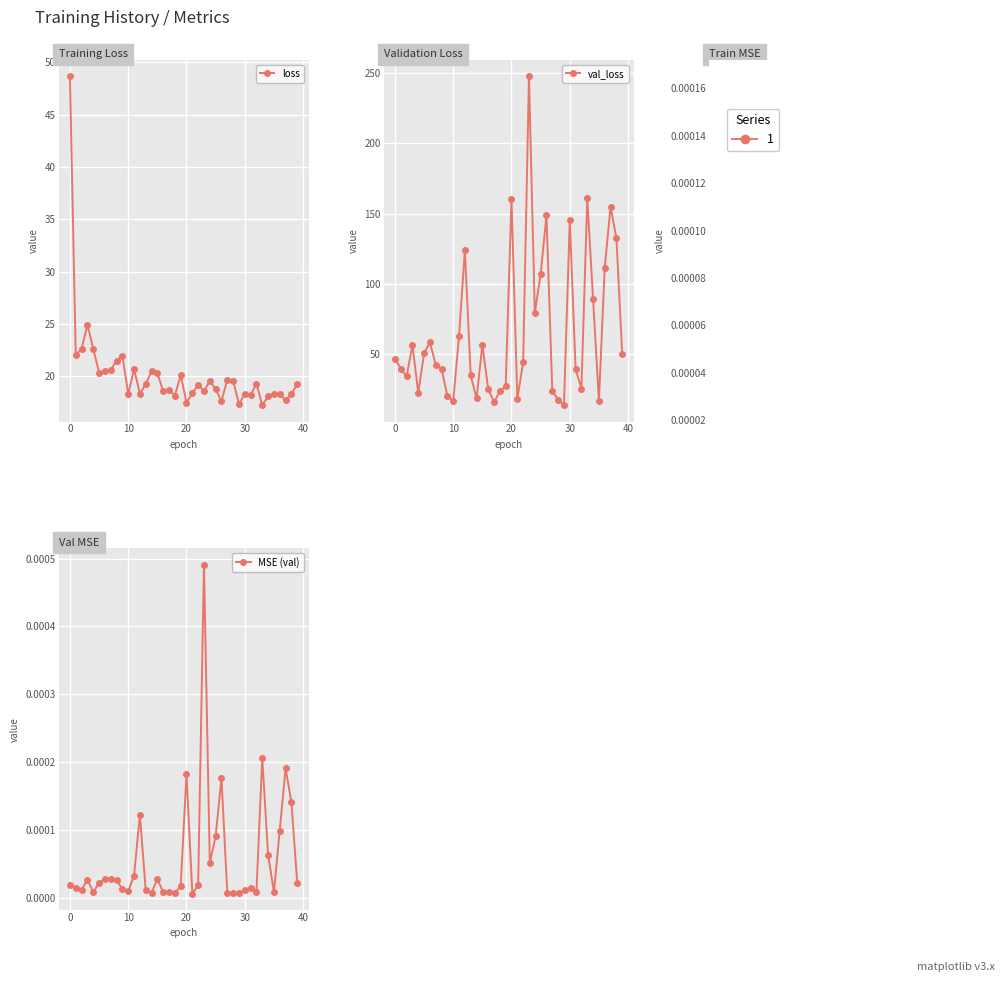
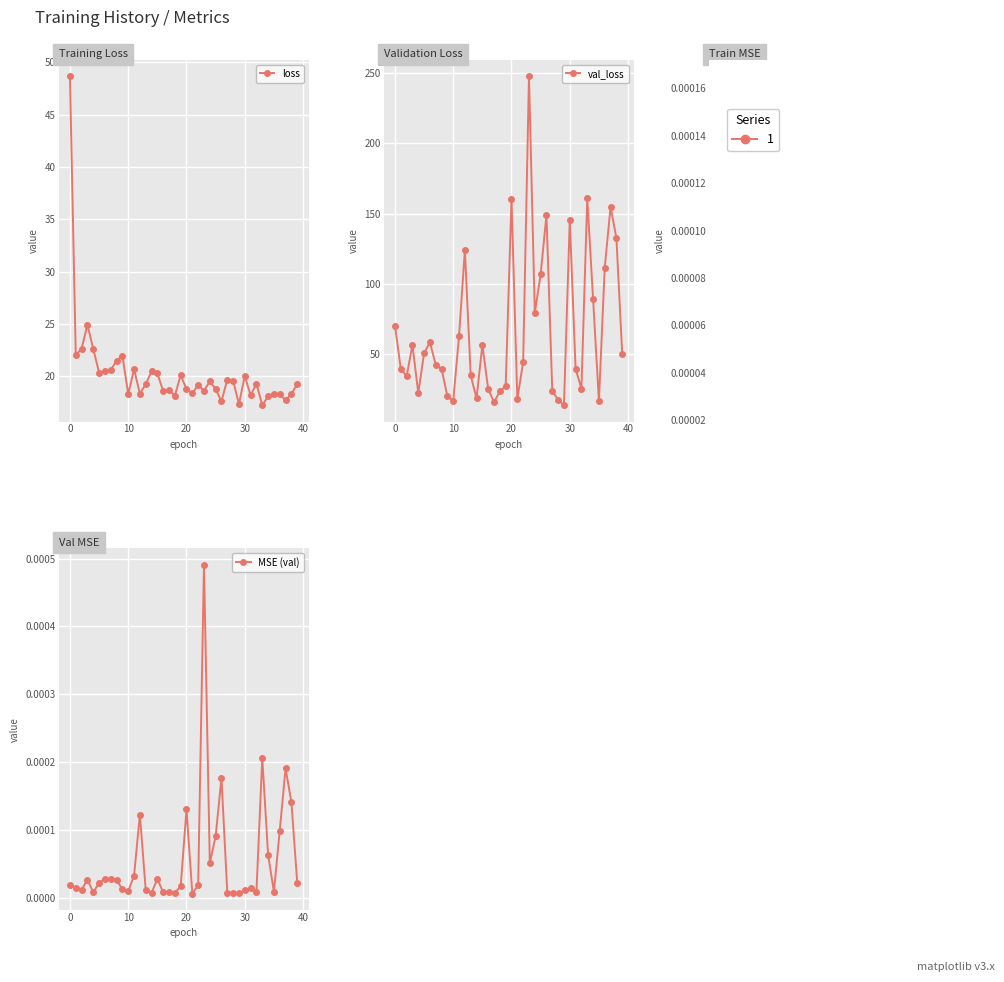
Training Loss, 20: 17.5 -> 18.8
Training Loss, 30: 18.3 -> 20.1
Validation Loss, 0: 47 -> 70
Val MSE, 20: 0.00018 -> 0.00013
